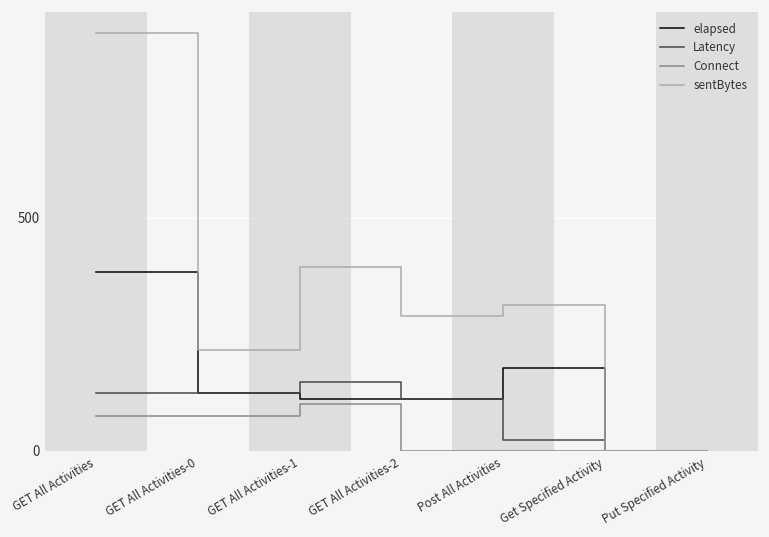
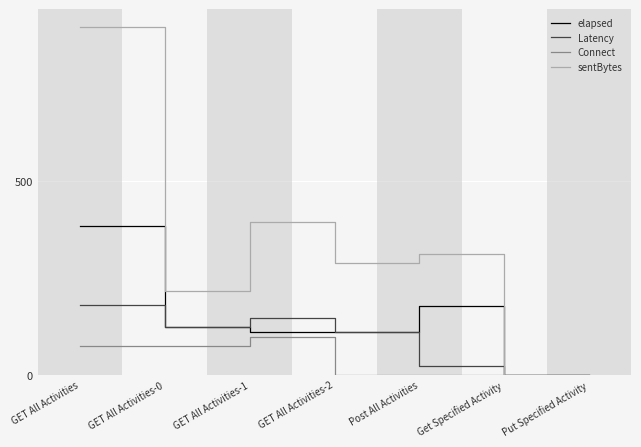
Latency, GET All Activities: 120 -> 180
